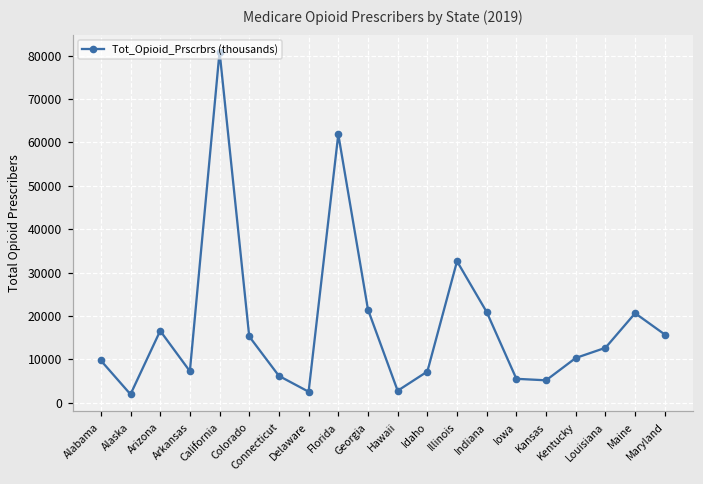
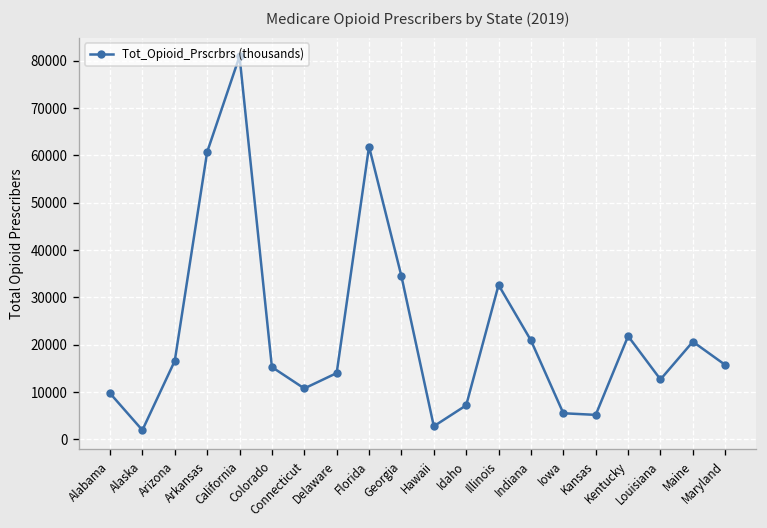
Arkansas: 7000 -> 61000
Connecticut: 6000 -> 11000
Delaware: 3000 -> 14000
Georgia: 21000 -> 34000
Kentucky: 10000 -> 22000
